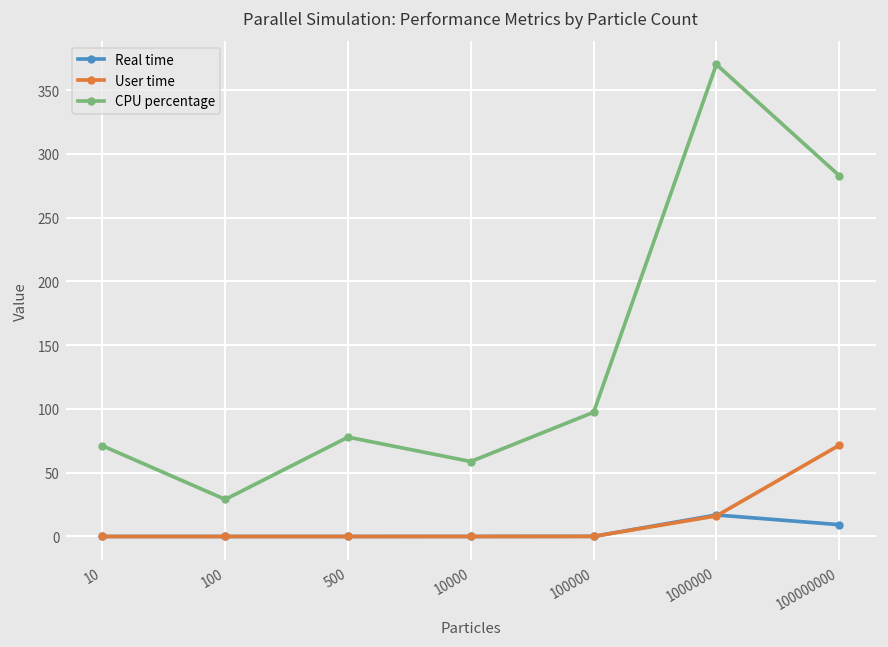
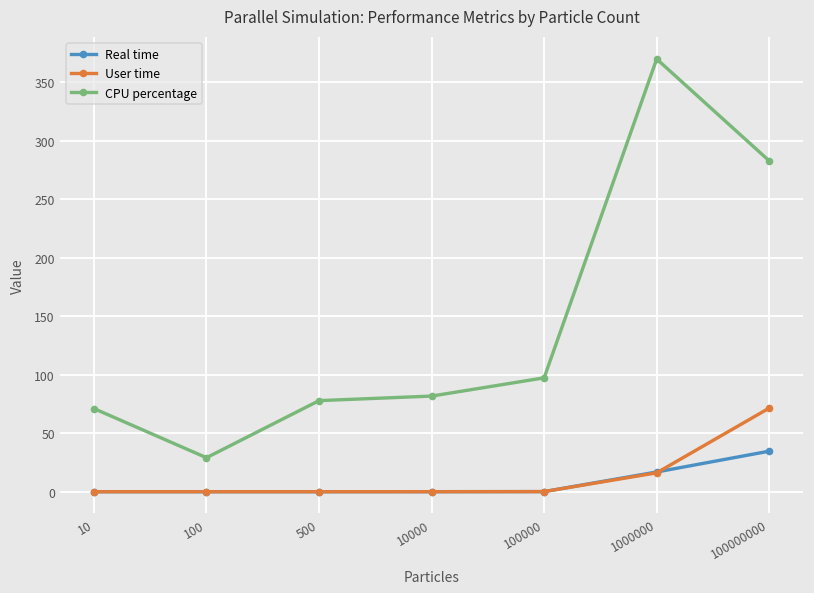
CPU percentage, 10000: 59 -> 82
Real time, 100000000: 9 -> 35
